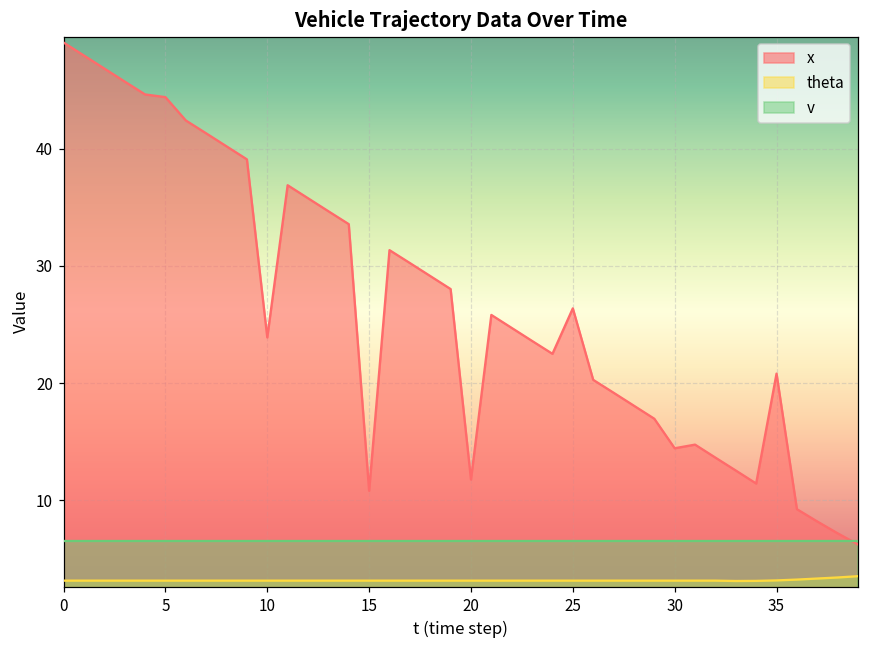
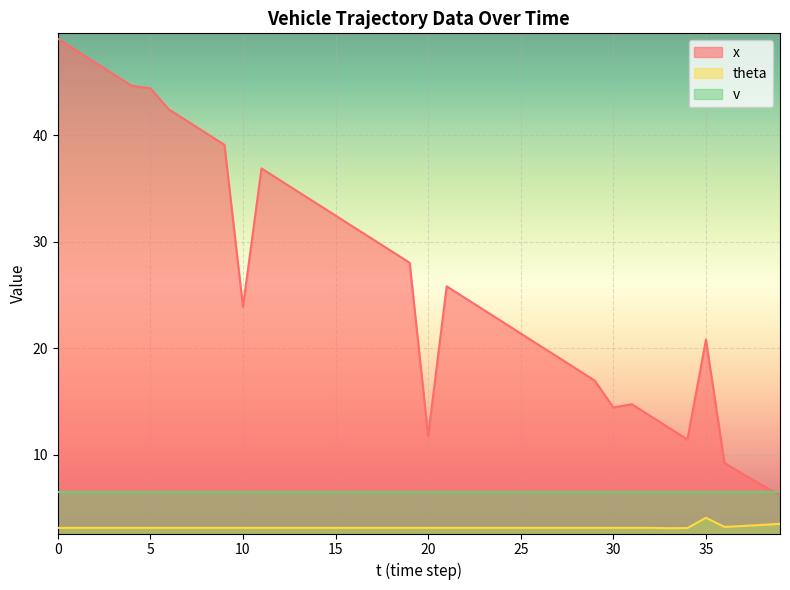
x, 15: 10.8 -> 32.5
x, 25: 26.4 -> 21.4
theta, 35: 3.2 -> 4.1
